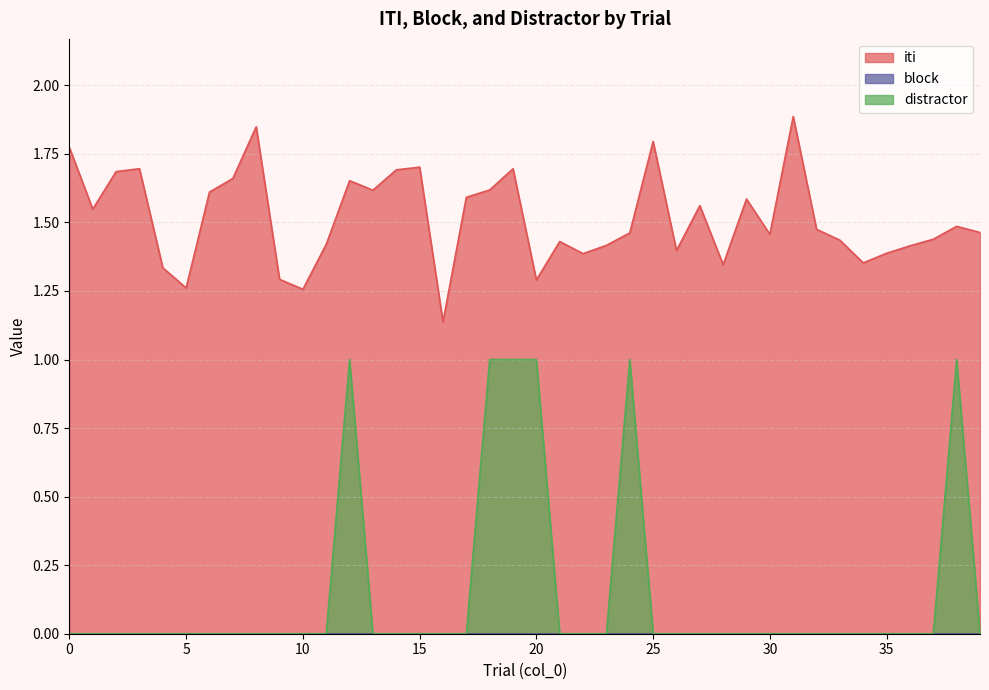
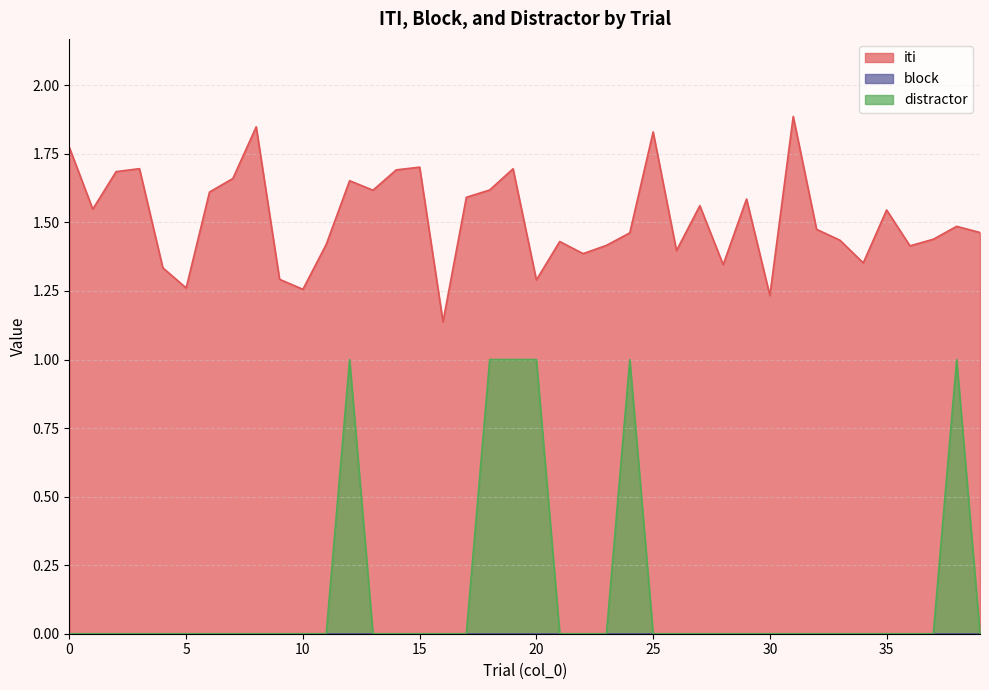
iti, 25: 1.80 -> 1.83
iti, 30: 1.46 -> 1.23
iti, 35: 1.39 -> 1.55
